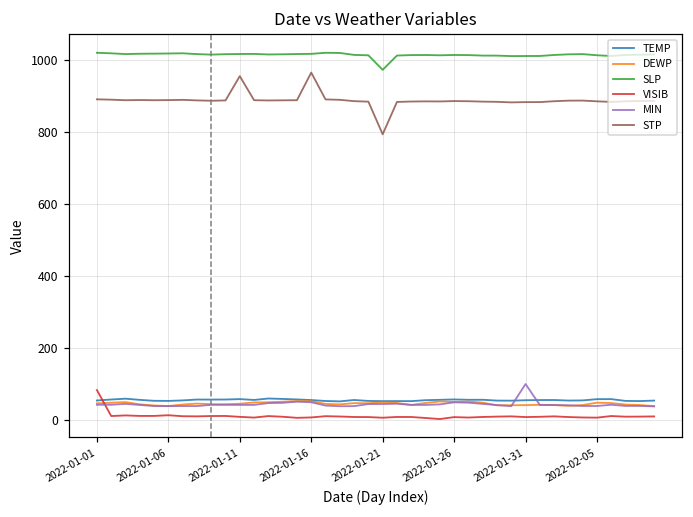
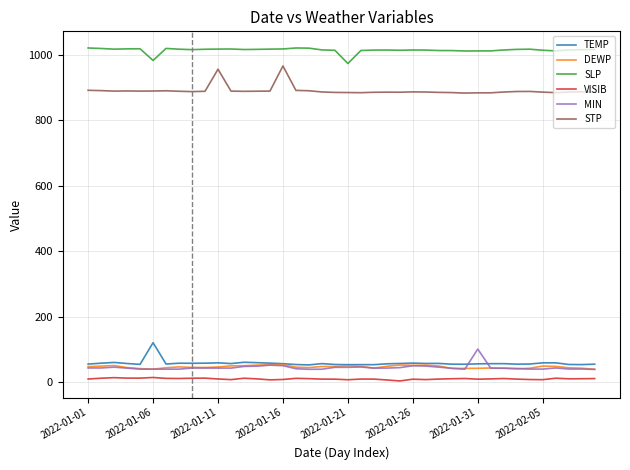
VISIB, 2022-01-01: 80 -> 10
TEMP, 2022-01-06: 50 -> 120
SLP, 2022-01-06: 1020 -> 980
STP, 2022-01-21: 790 -> 880
